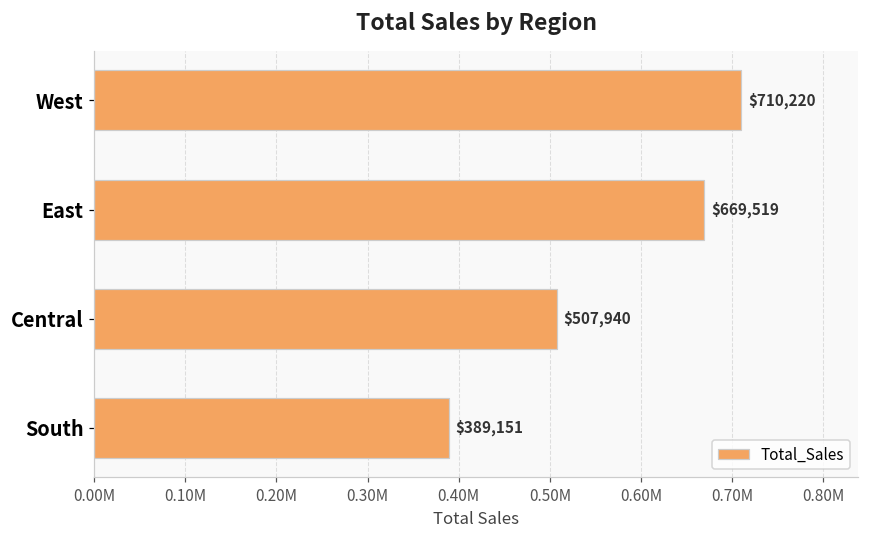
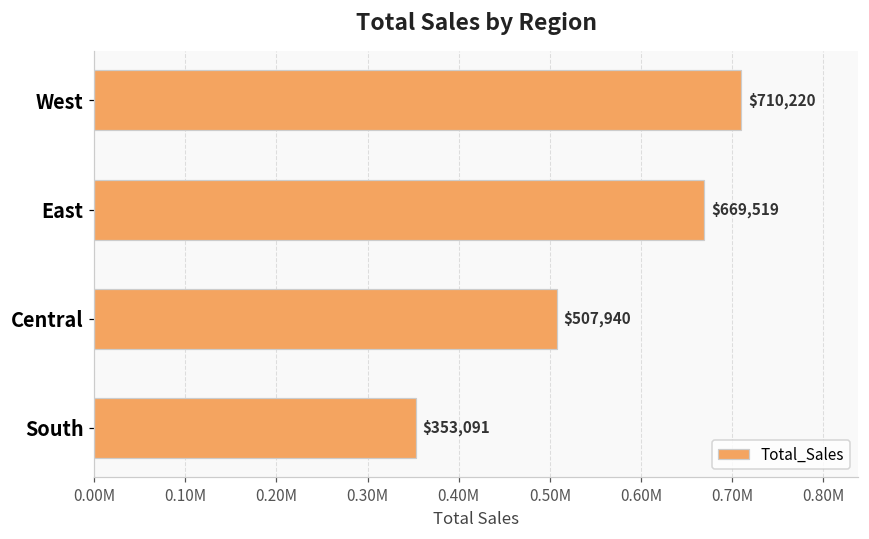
South: $389,151 -> $353,091
